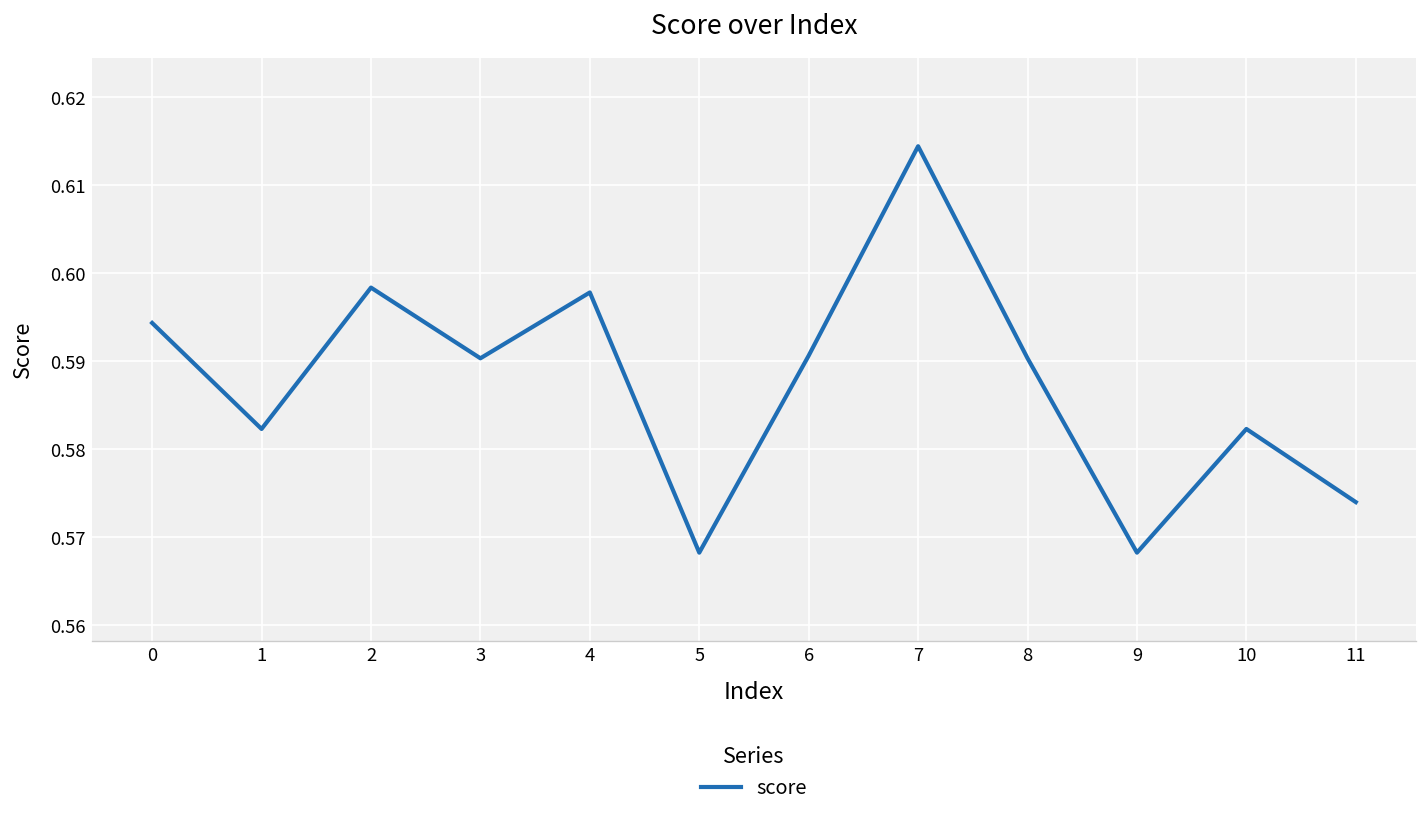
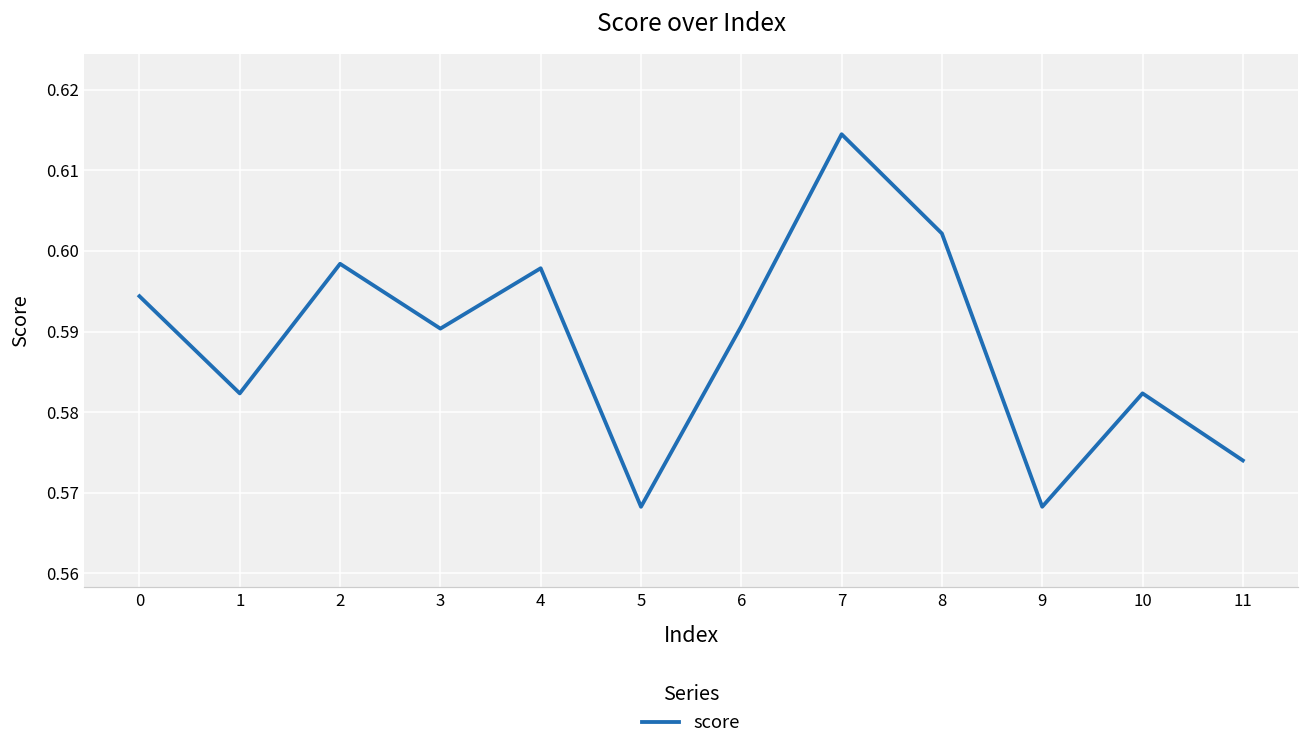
8: 0.590 -> 0.602
